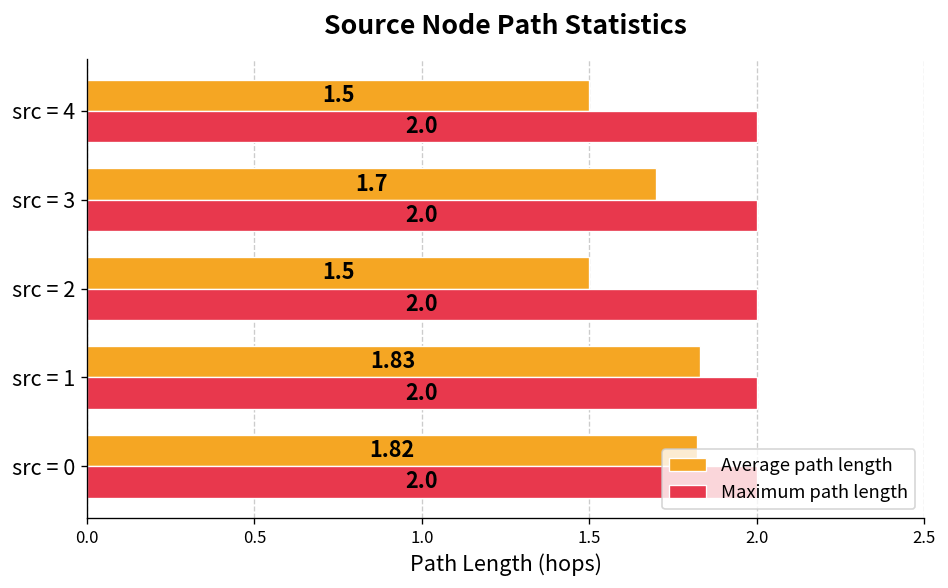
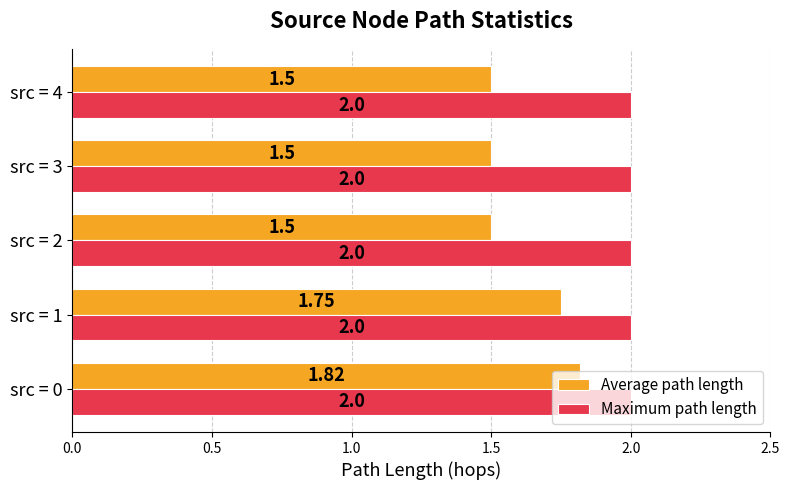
Average path length, src = 3: 1.7 -> 1.5
Average path length, src = 1: 1.83 -> 1.75
